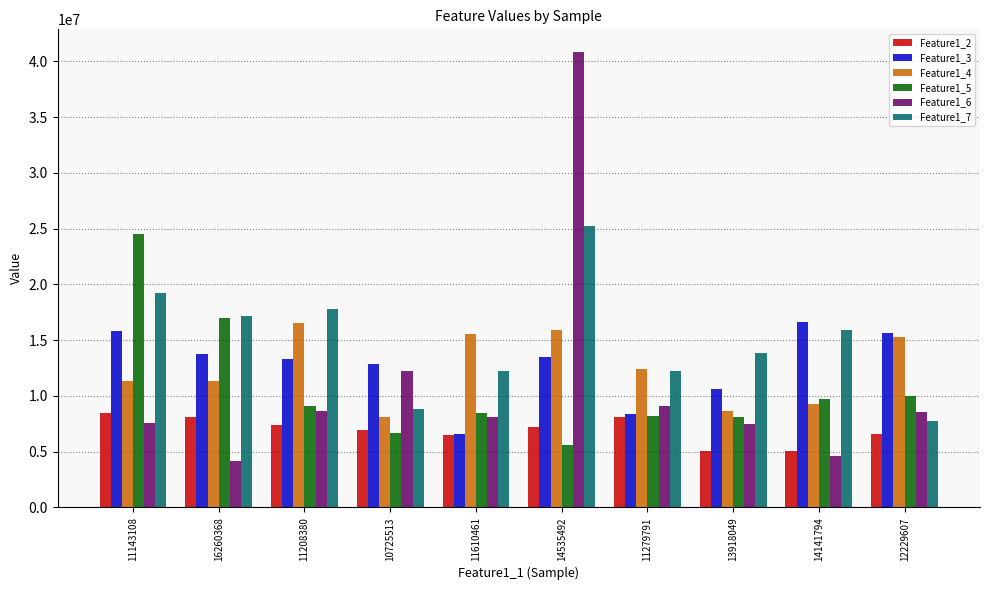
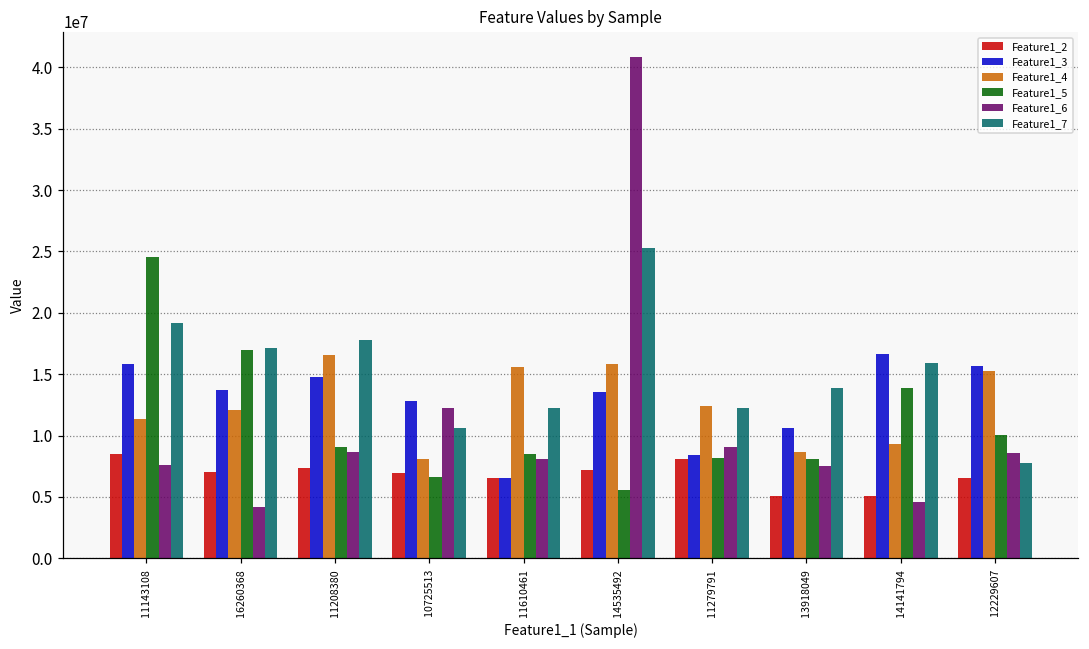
Feature1_2, 16260368: 8100000 -> 7000000
Feature1_4, 16260368: 11300000 -> 12100000
Feature1_3, 11208380: 13300000 -> 14800000
Feature1_7, 10725513: 8800000 -> 10600000
Feature1_5, 14141794: 9700000 -> 13900000
